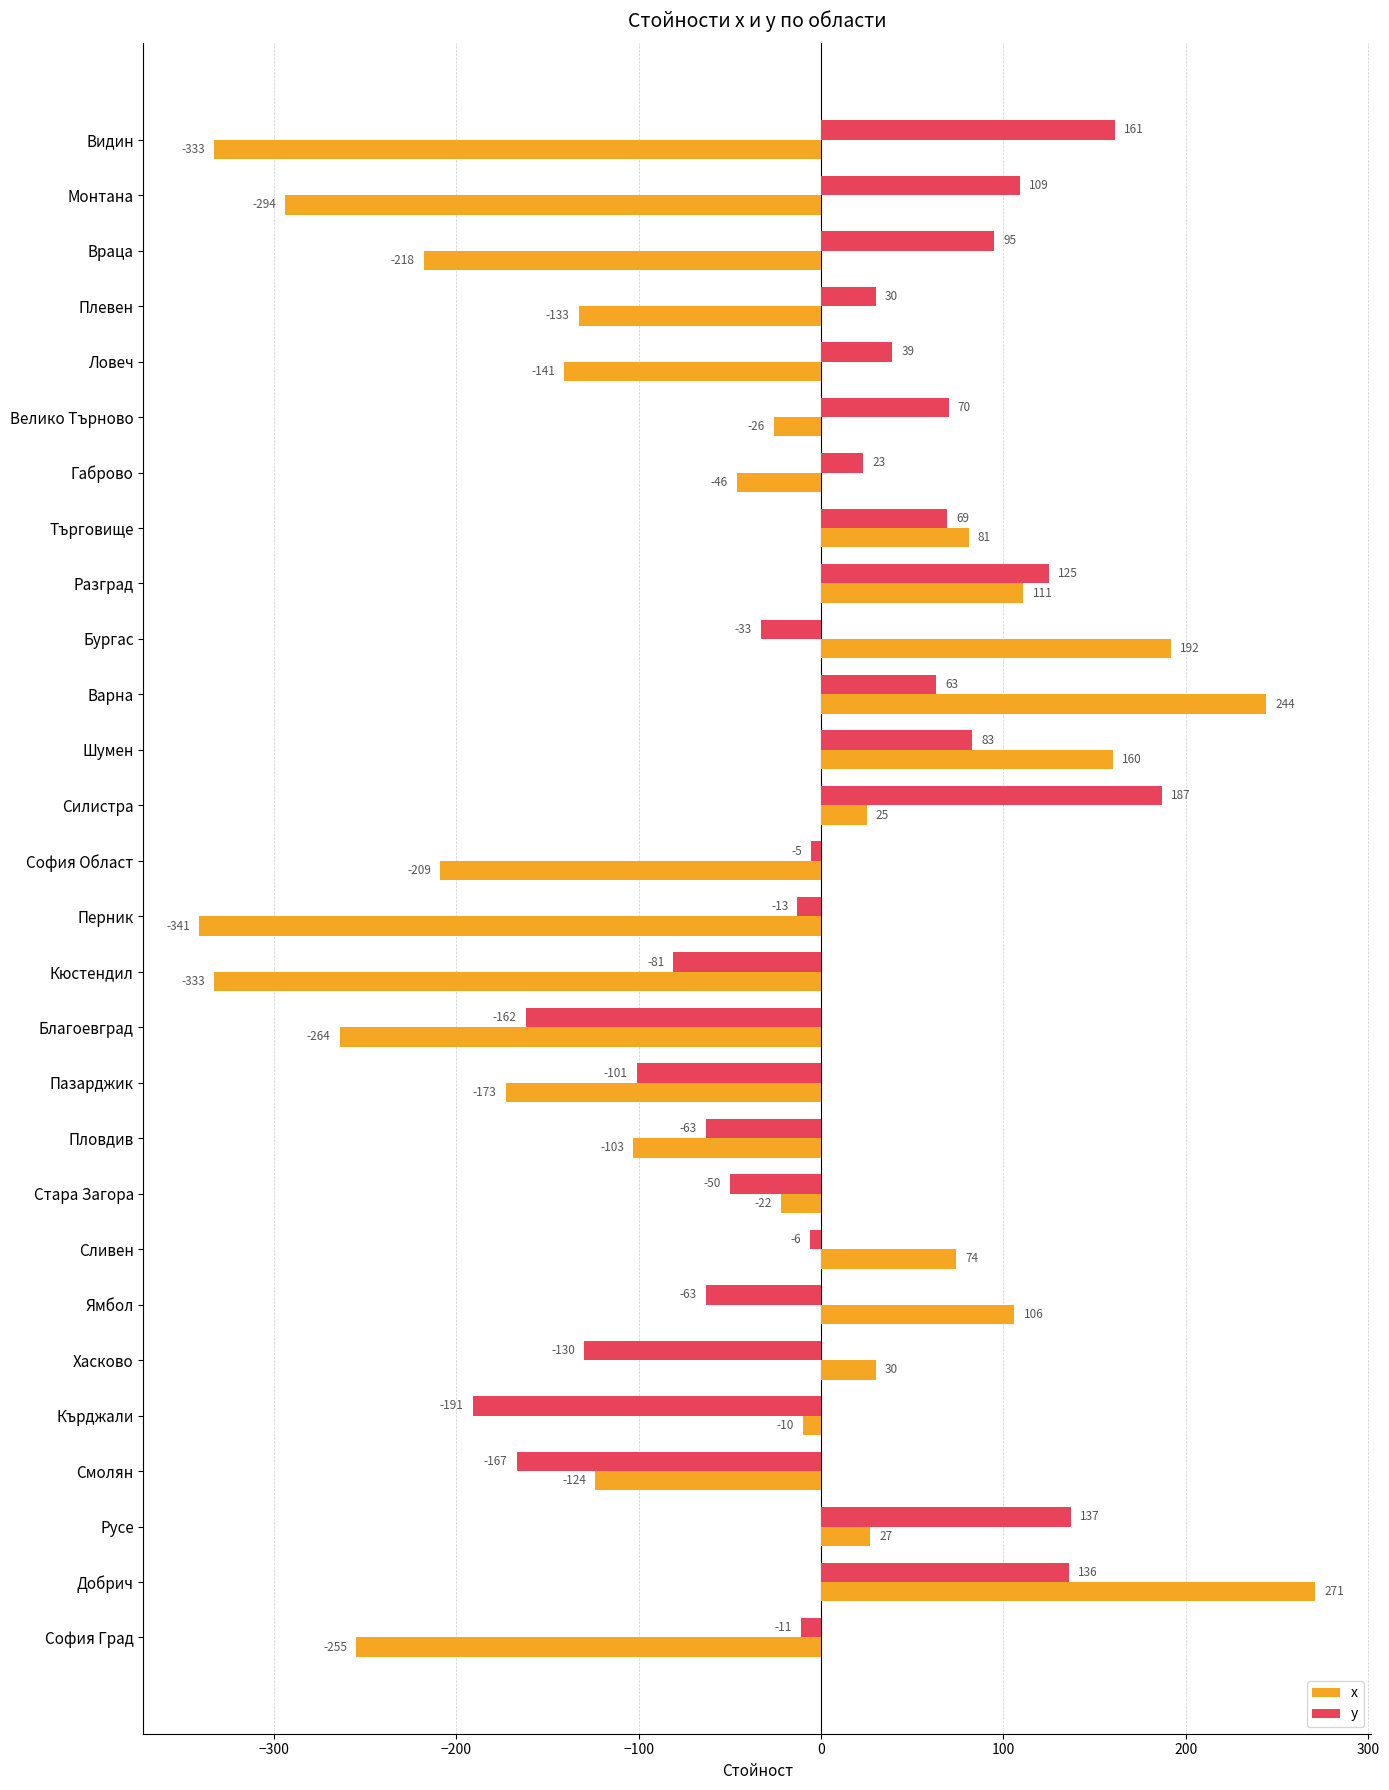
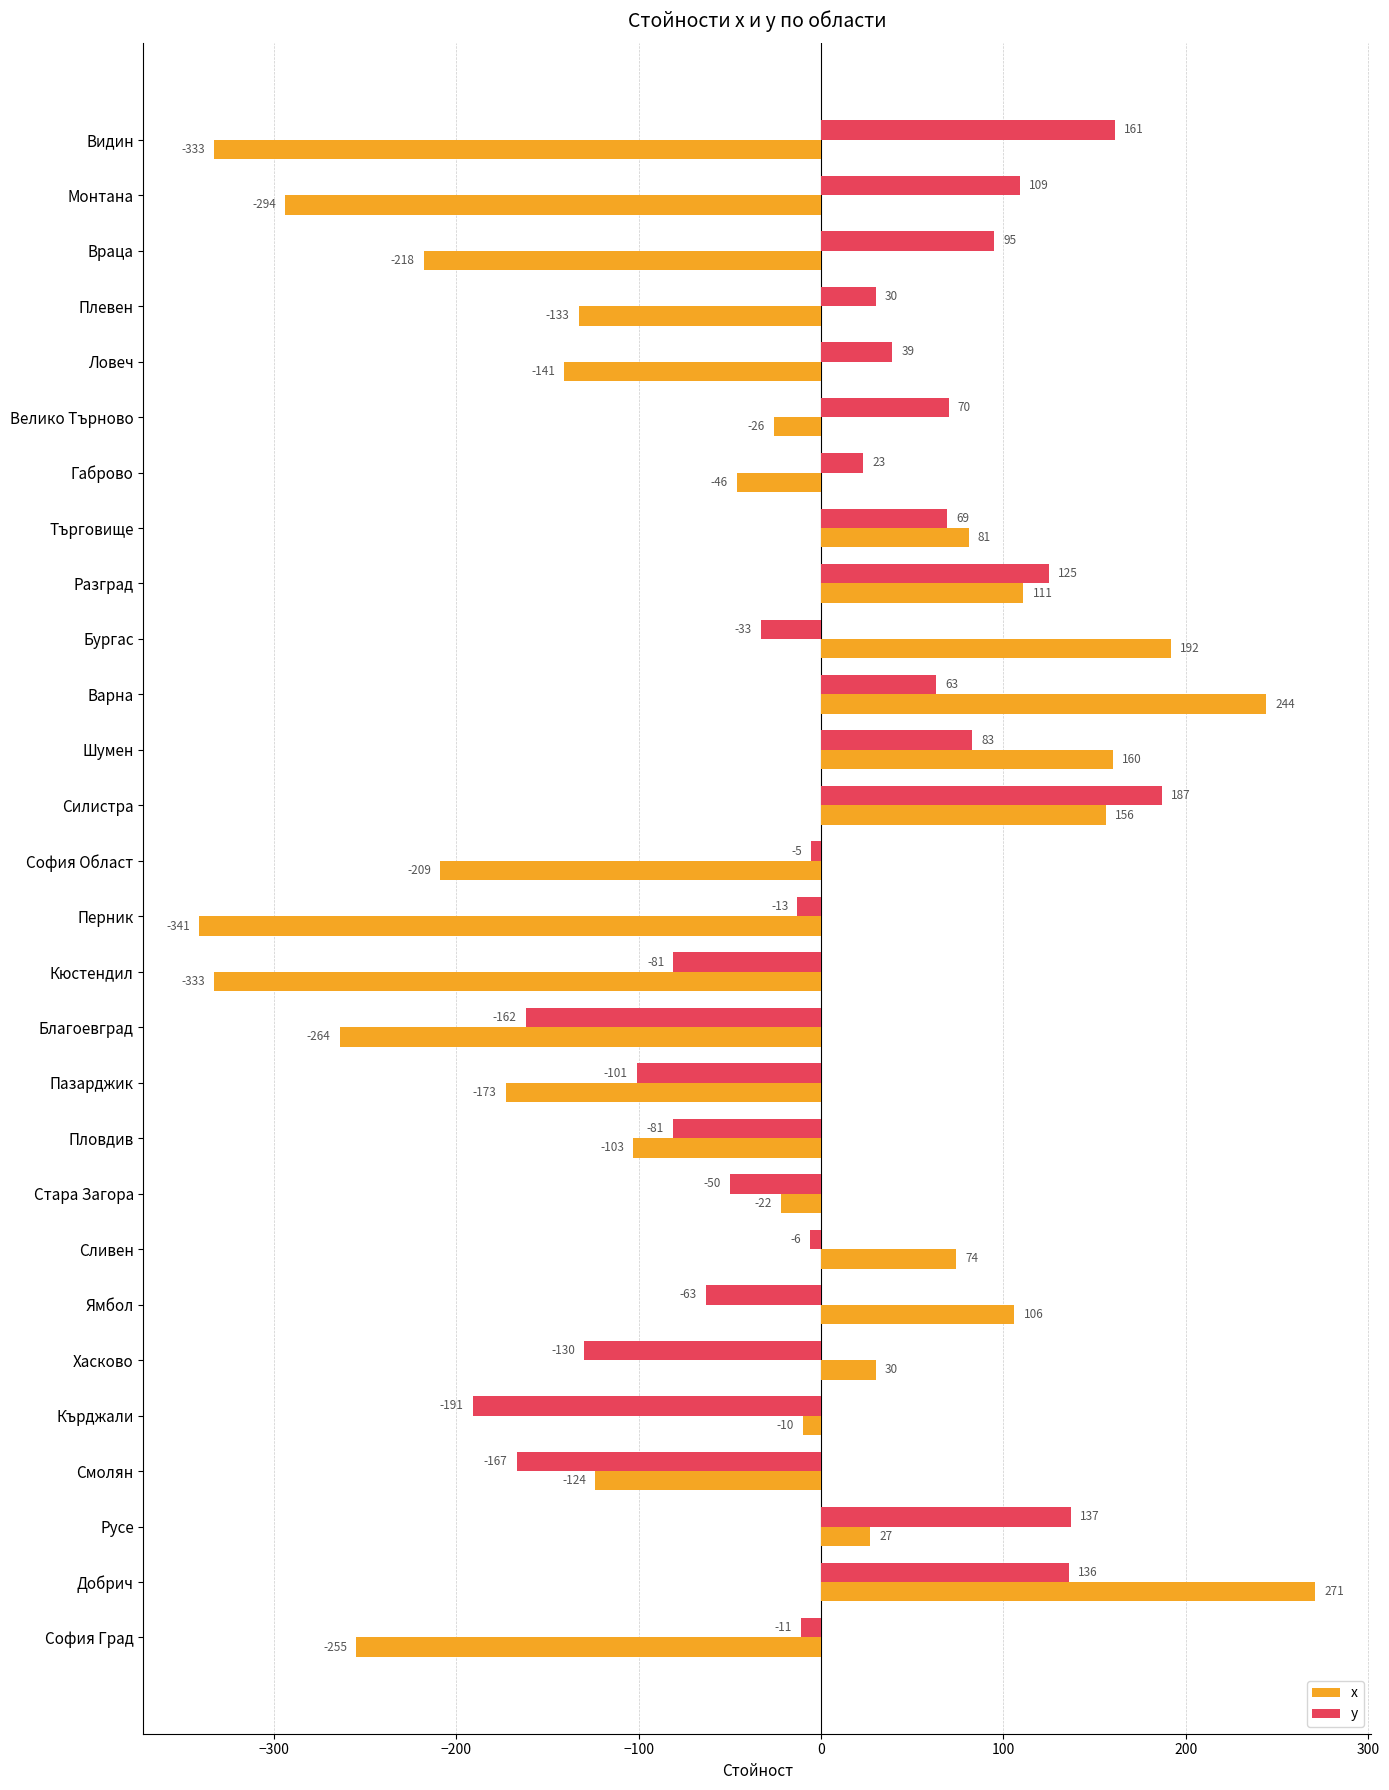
x, Силистра: 25 -> 156
y, Пловдив: -63 -> -81
